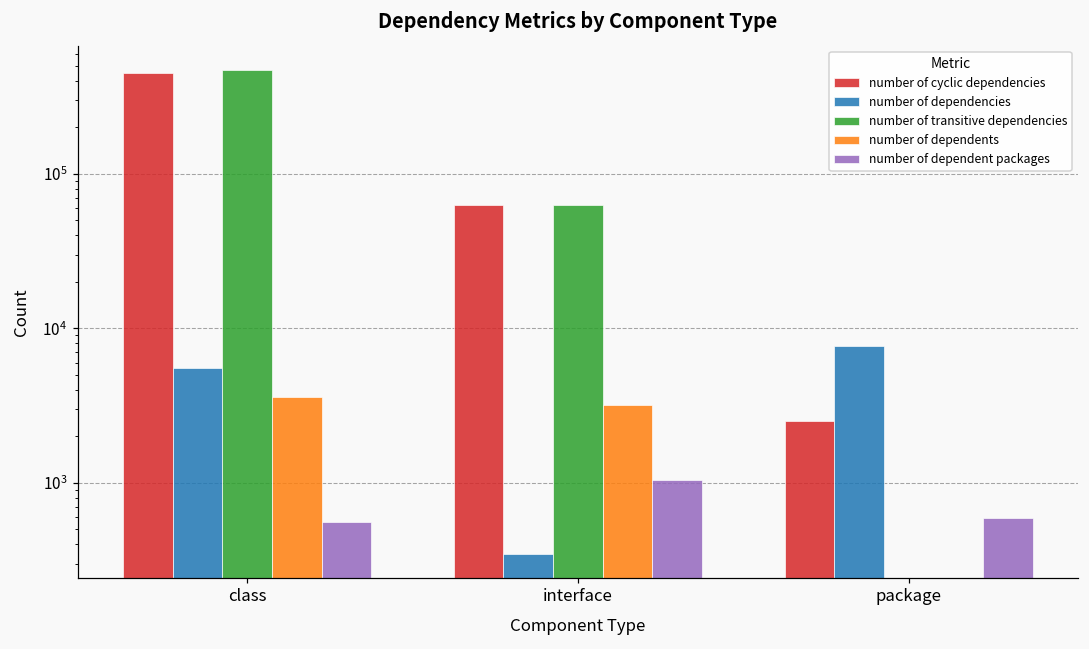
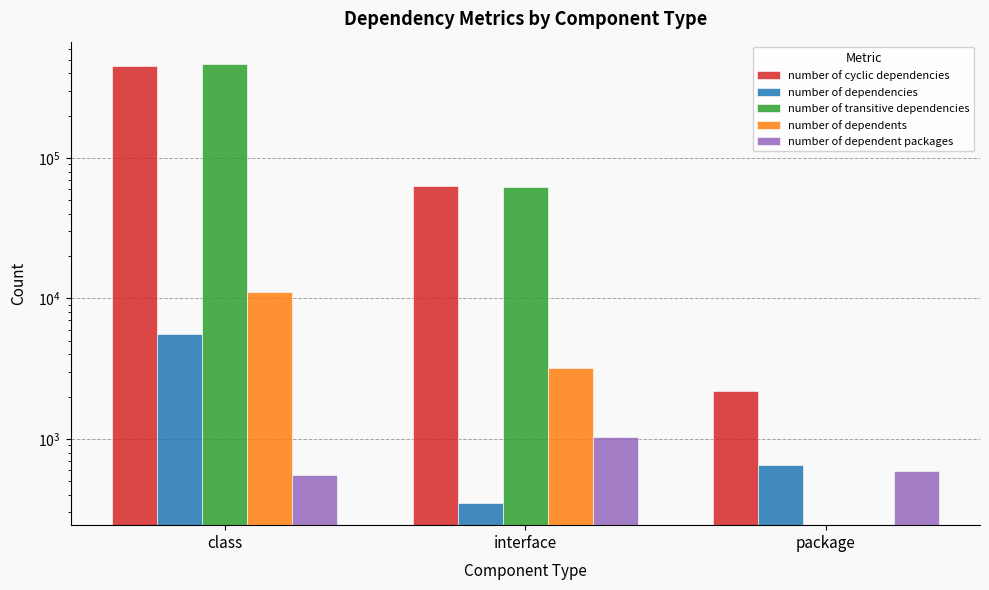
number of dependents, class: 3600 -> 11000
number of cyclic dependencies, package: 2500 -> 2200
number of dependencies, package: 8000 -> 700
